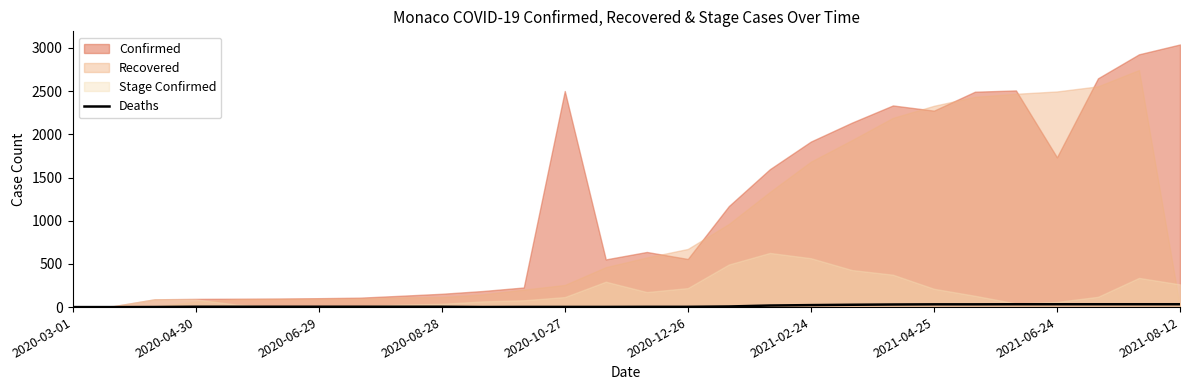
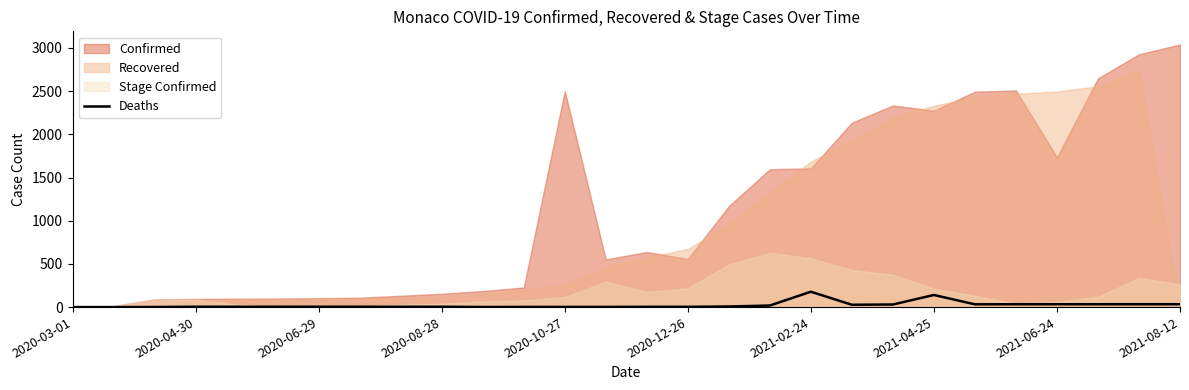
Deaths, 2021-02-24: 0 -> 200
Confirmed, 2021-02-24: 1900 -> 1600
Deaths, 2021-04-25: 0 -> 100
